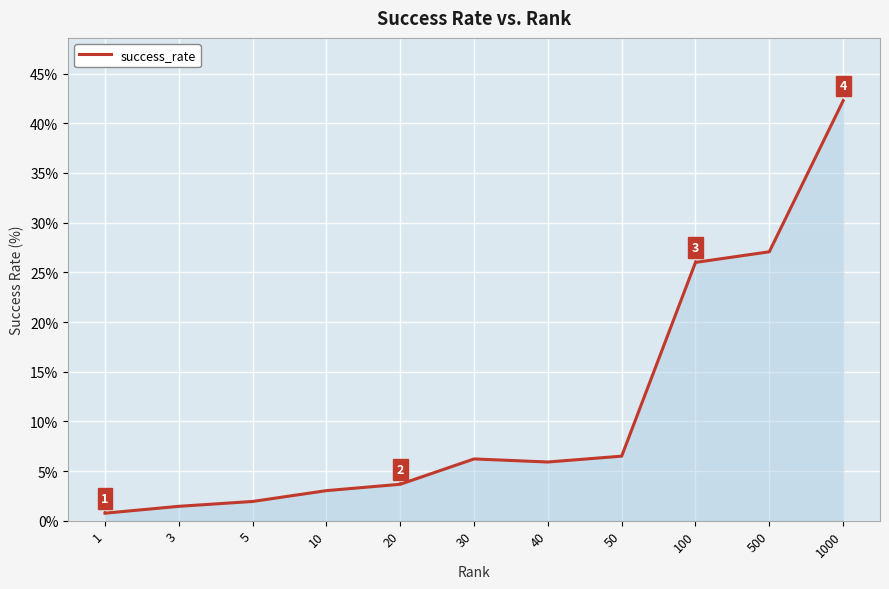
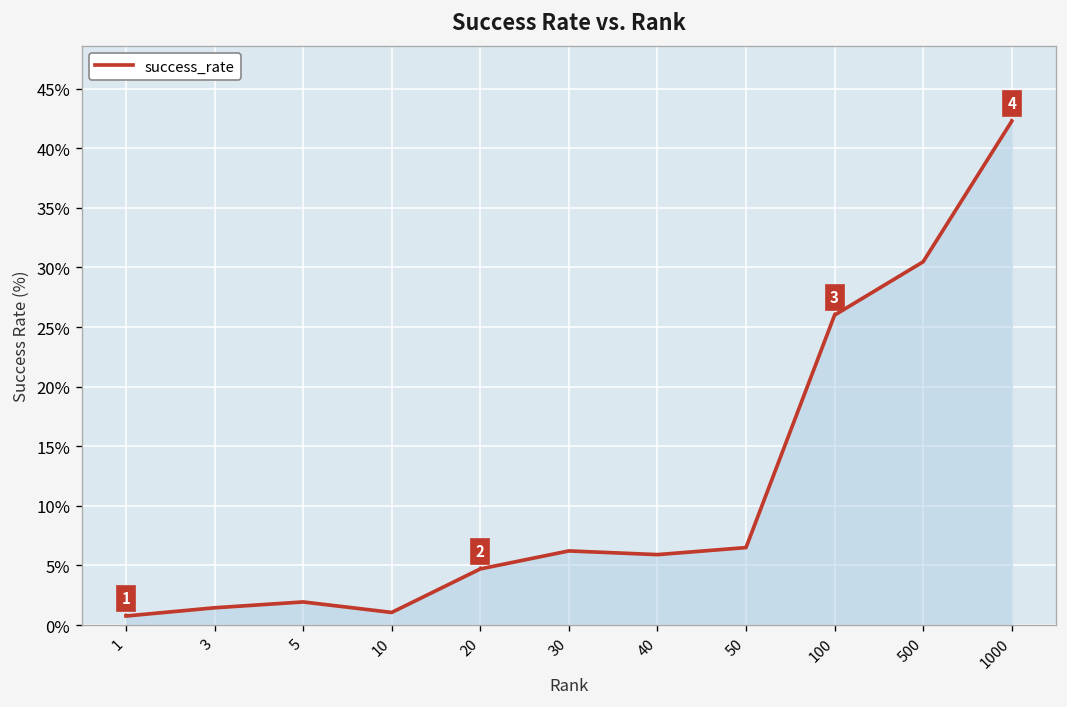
10: 3% -> 1%
20: 4% -> 5%
500: 27% -> 30%
